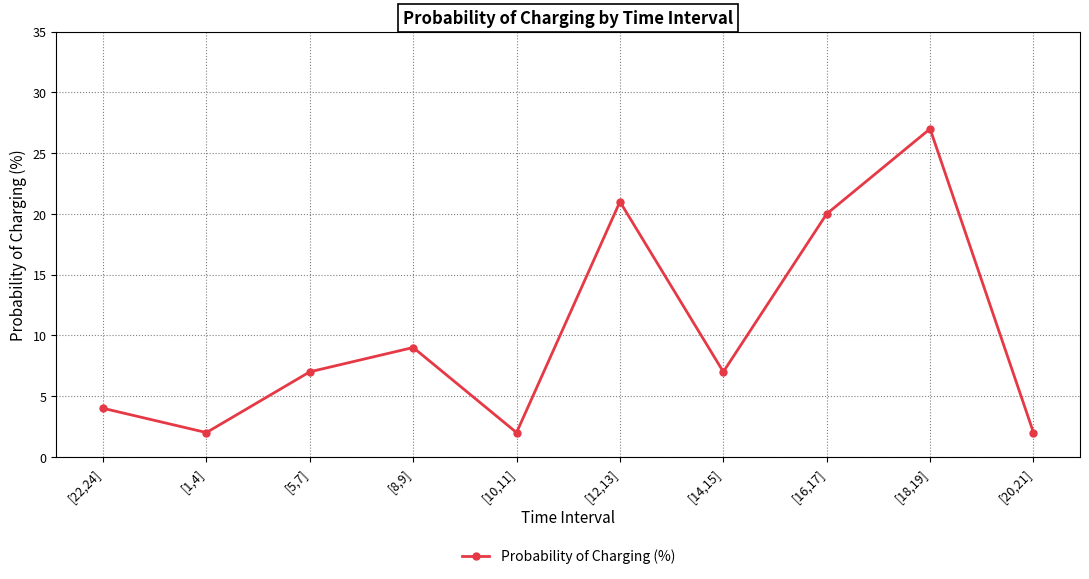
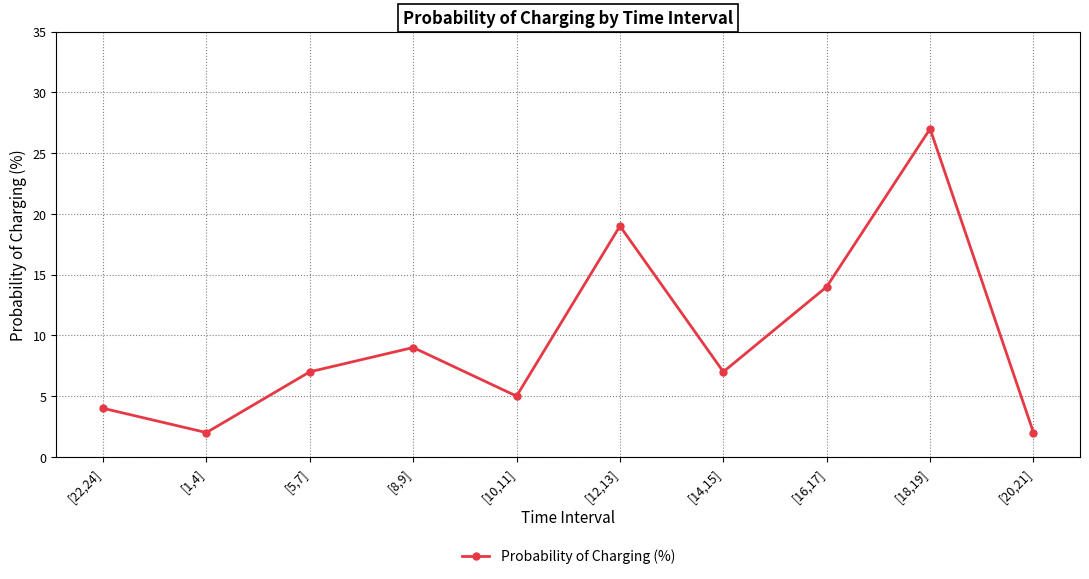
[10,11]: 2 -> 5
[12,13]: 21 -> 19
[16,17]: 20 -> 14
